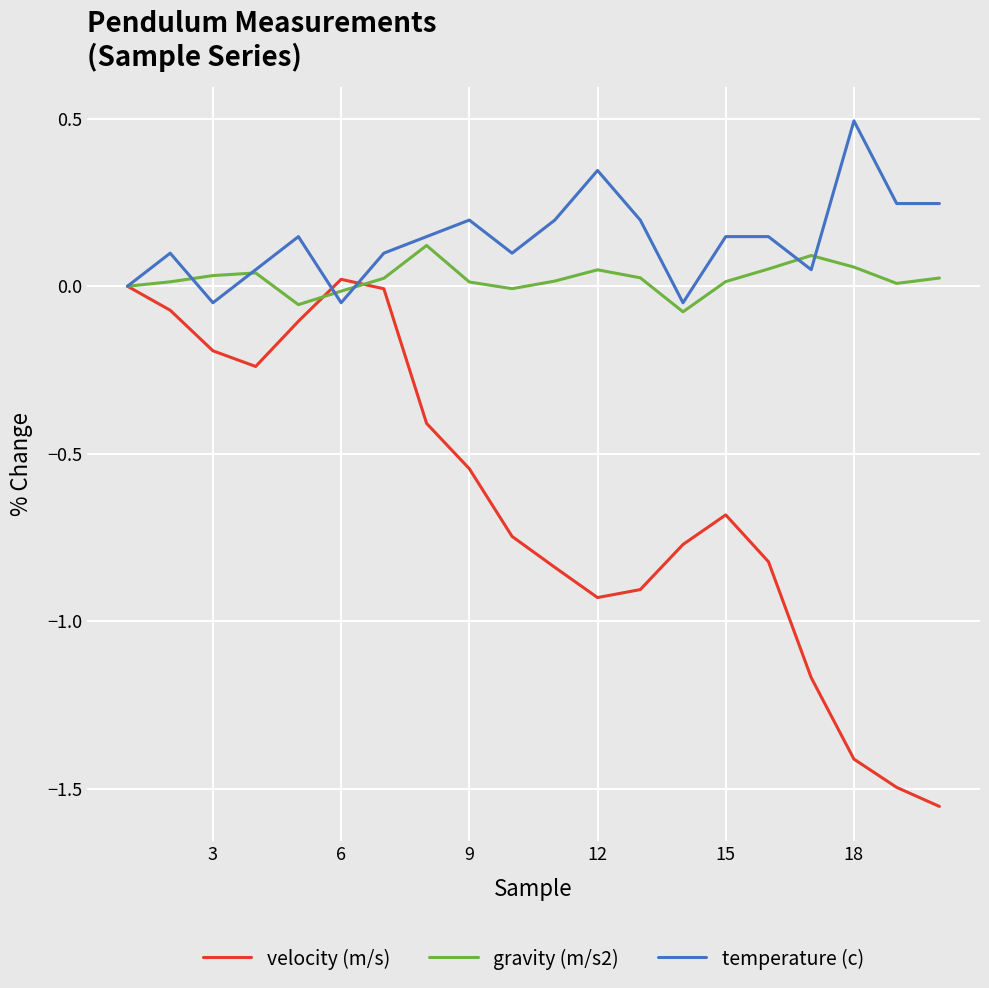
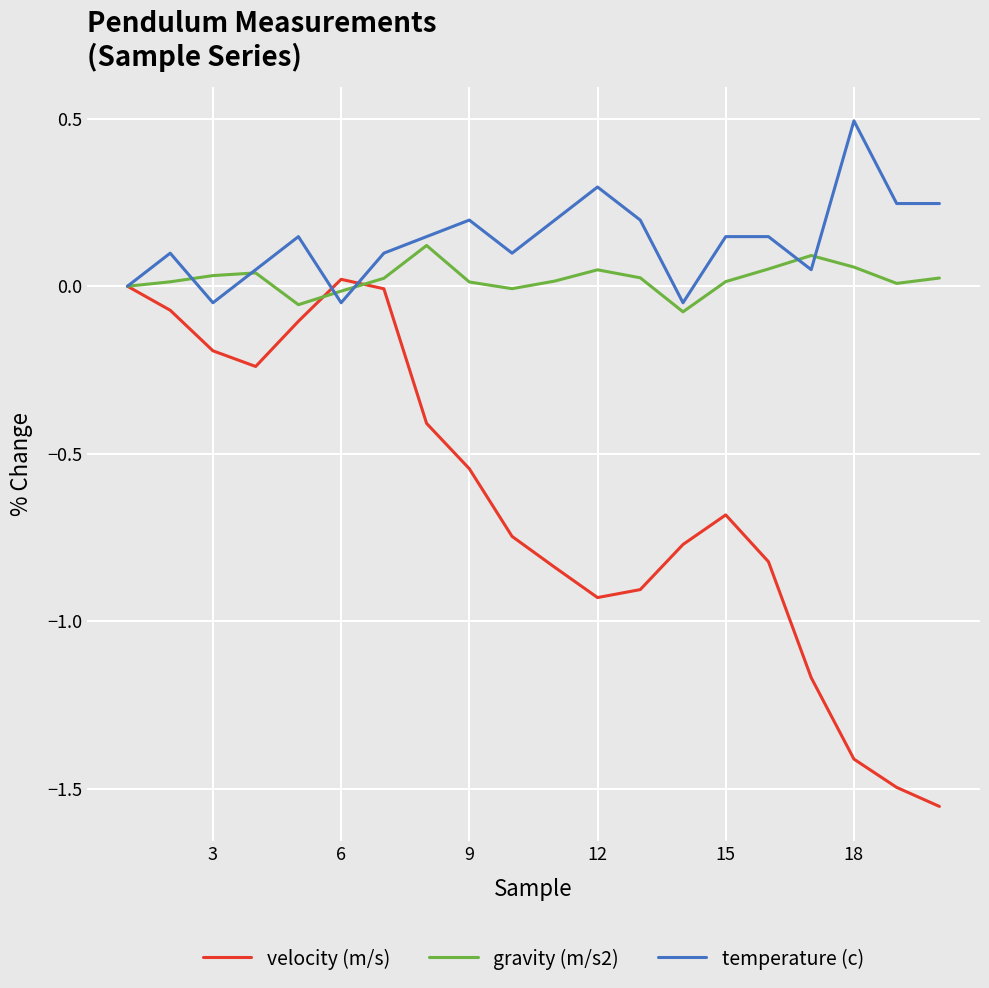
temperature (c), 12: 0.35 -> 0.30
